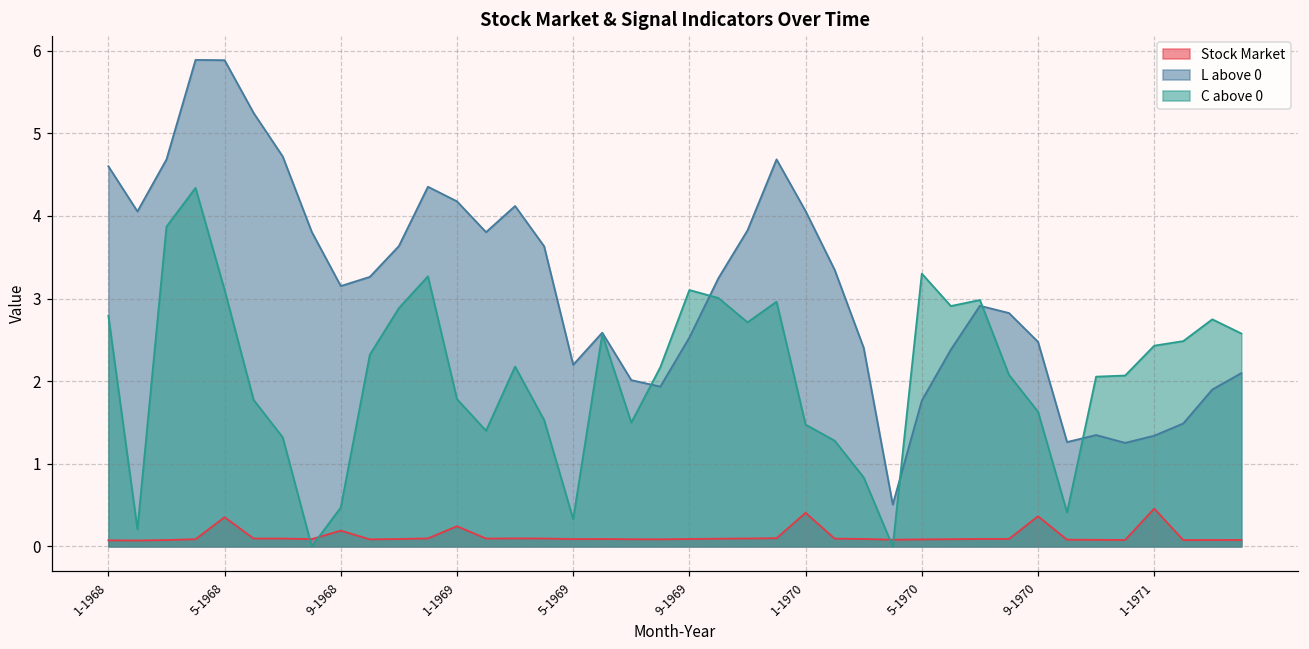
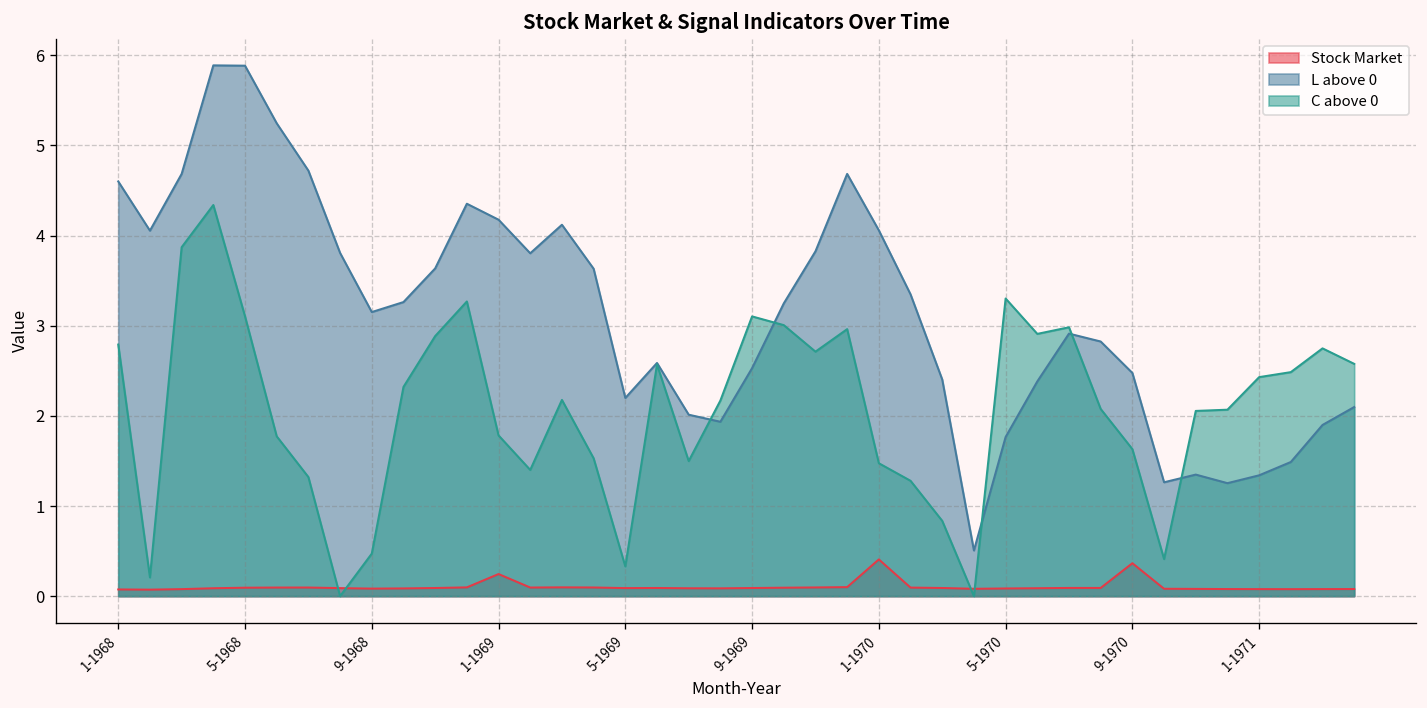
Stock Market, 5-1968: 0.4 -> 0.1
Stock Market, 9-1968: 0.2 -> 0.1
Stock Market, 1-1971: 0.5 -> 0.1
